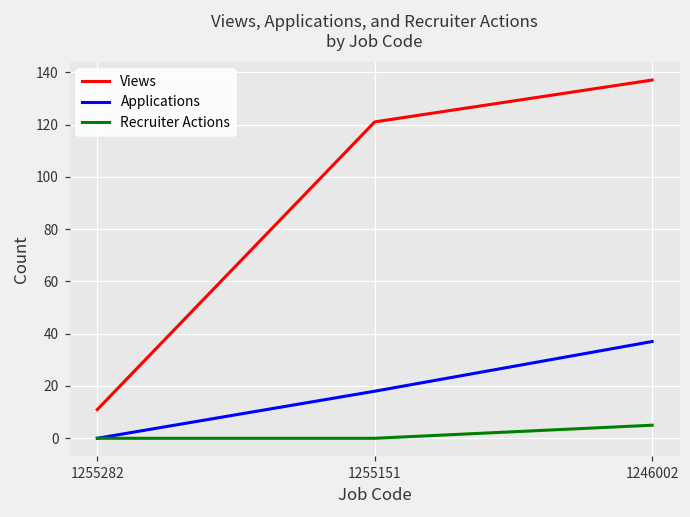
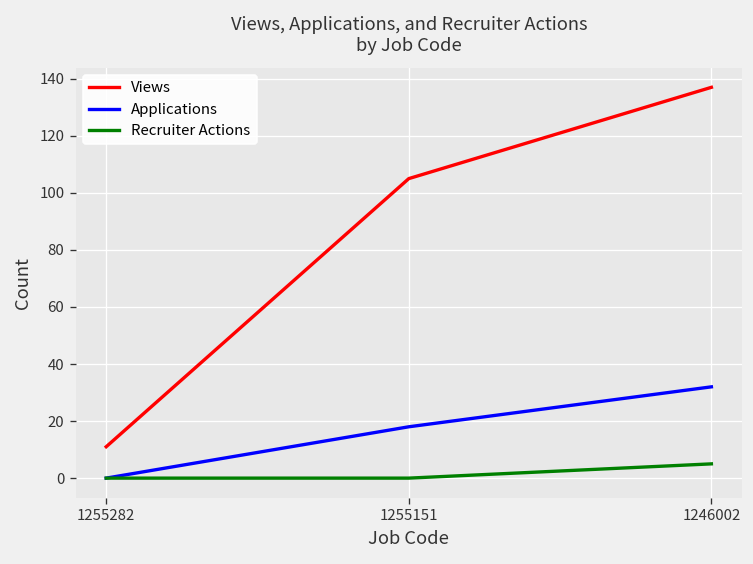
Views, 1255151: 121 -> 105
Applications, 1246002: 37 -> 32
